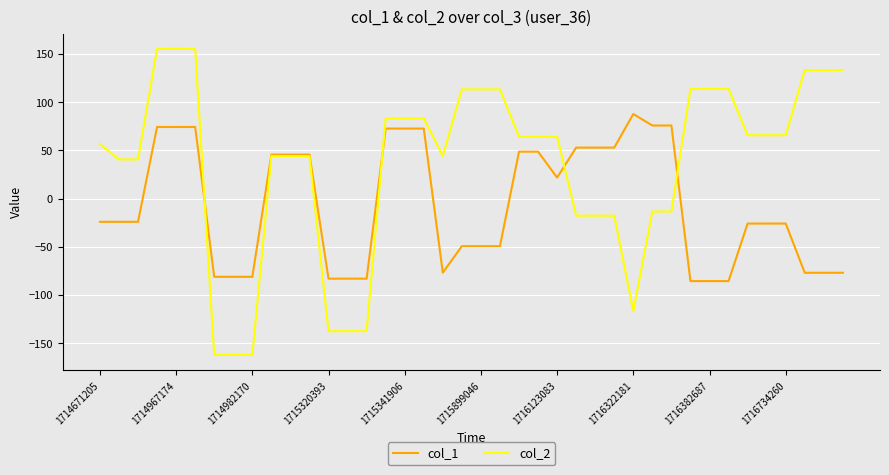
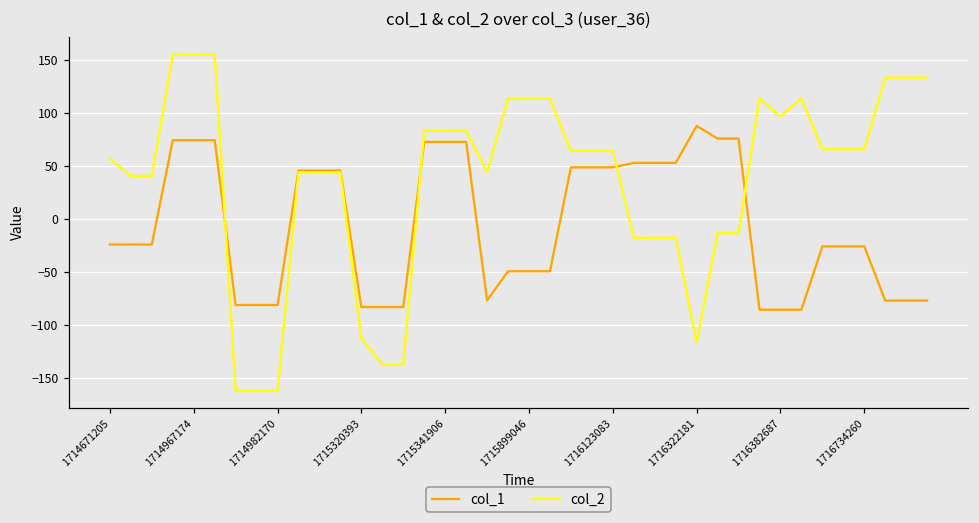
col_2, 1715320393: -140 -> -110
col_1, 1716123083: 20 -> 50
col_2, 1716382687: 110 -> 100
